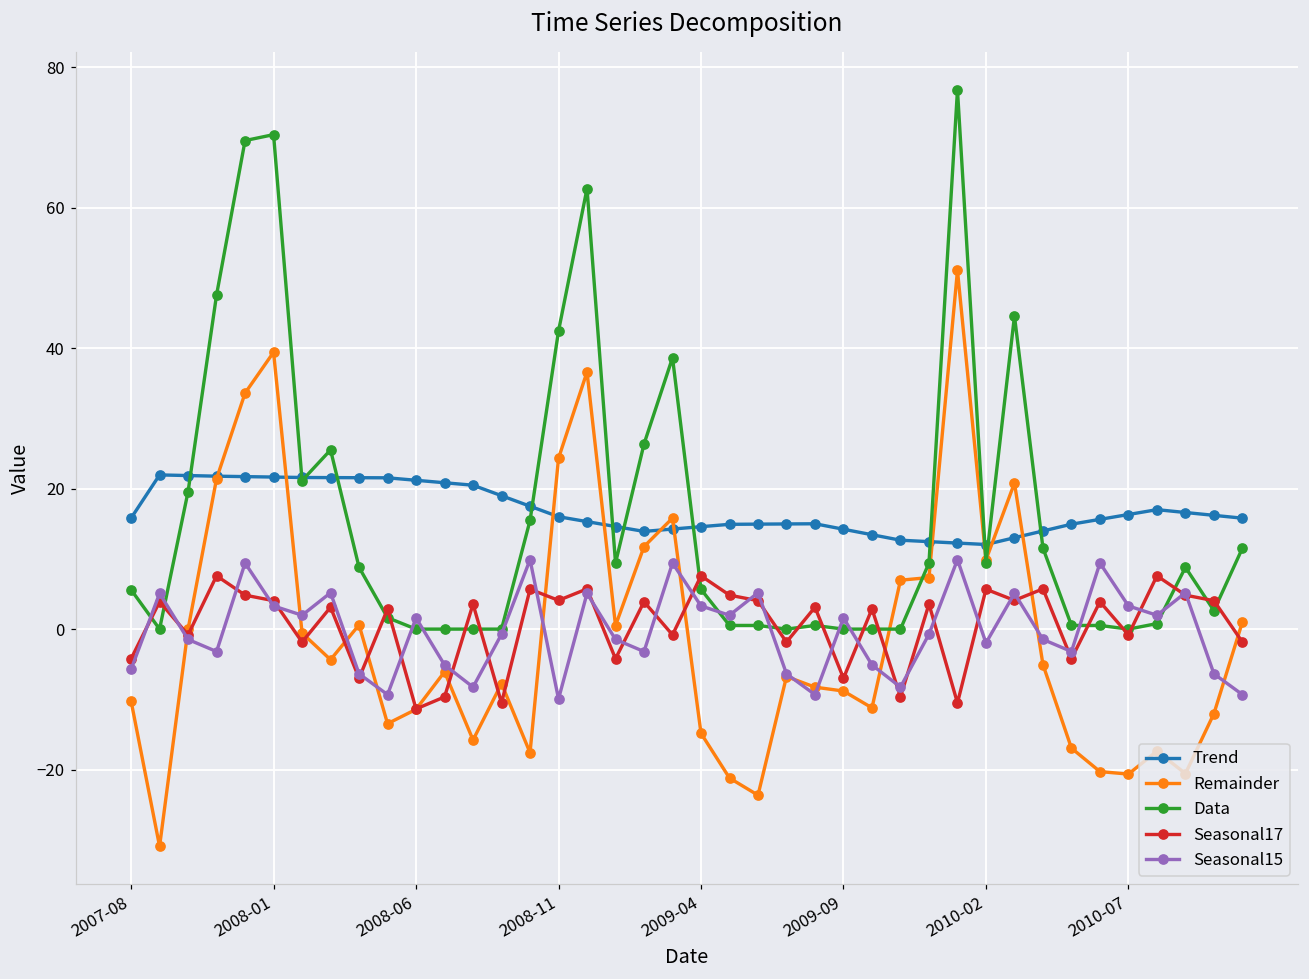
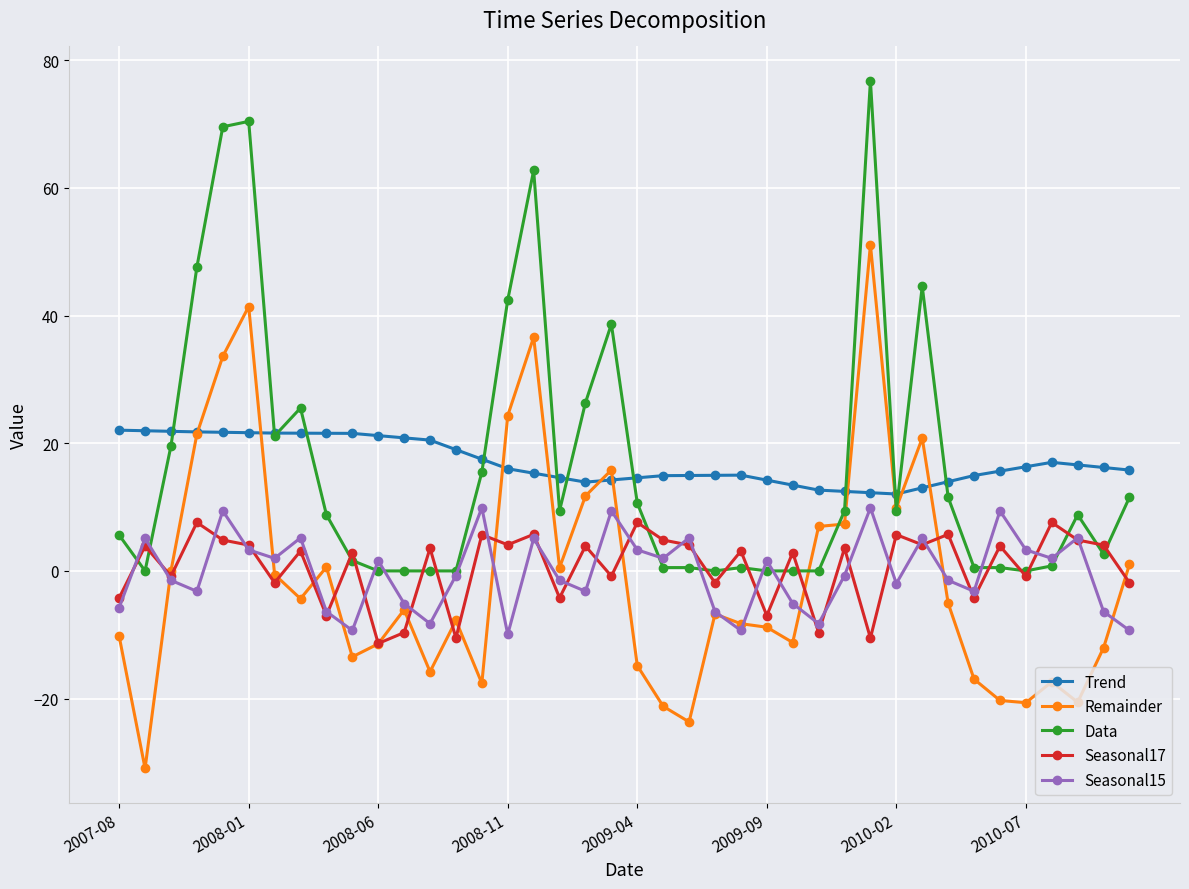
Trend, 2007-08: 16 -> 22
Remainder, 2008-01: 39 -> 41
Data, 2009-04: 6 -> 11
